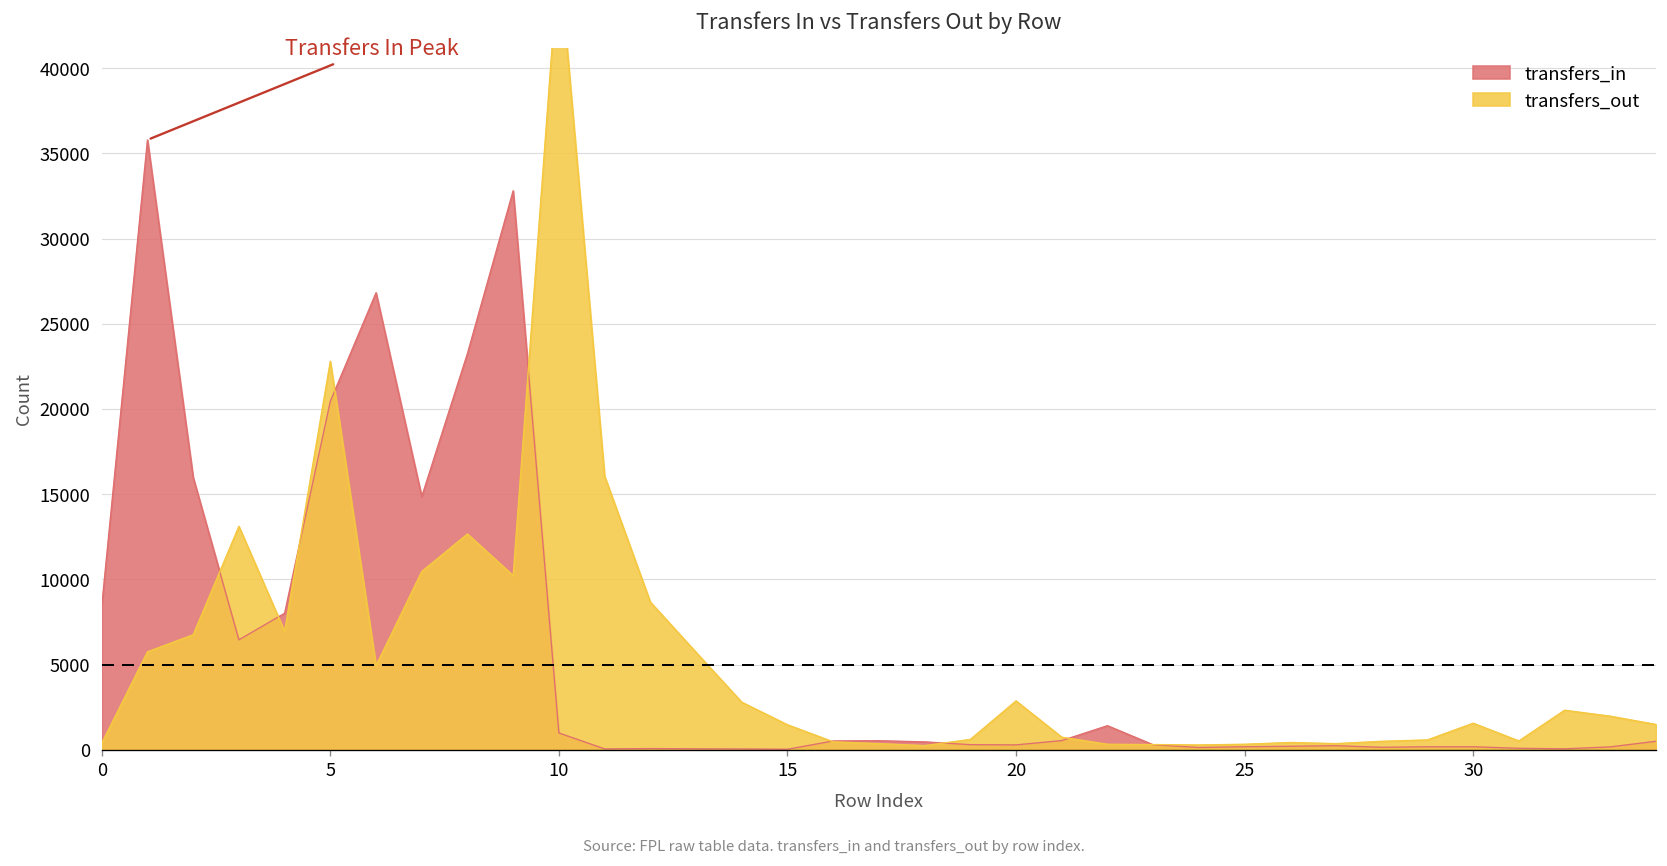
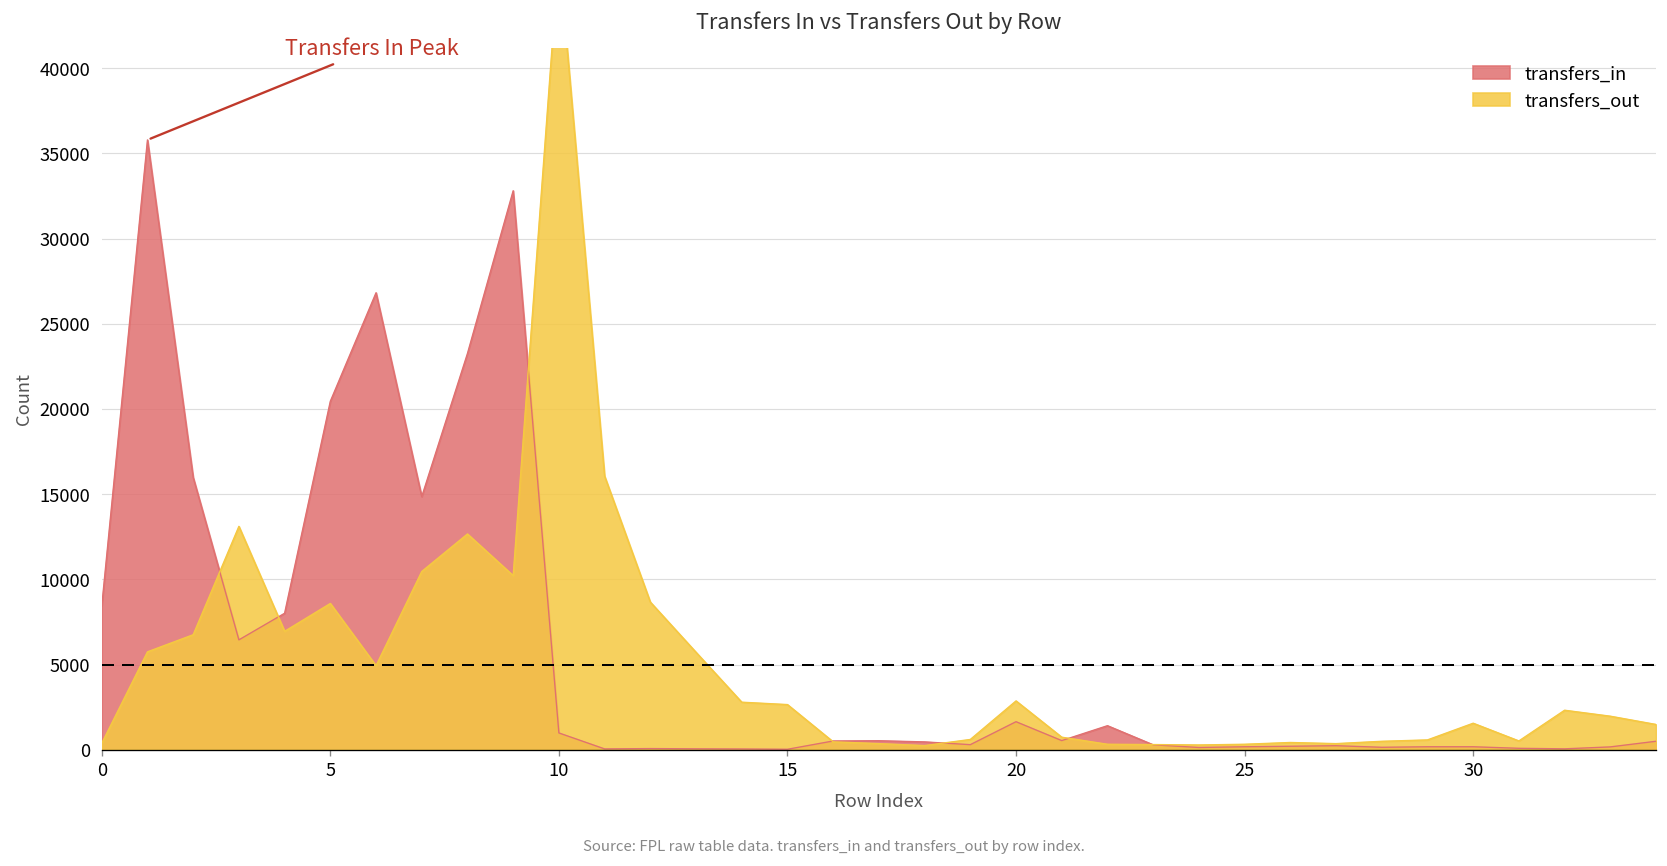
transfers_out, 5: 22800 -> 8600
transfers_out, 15: 1500 -> 2700
transfers_in, 20: 300 -> 1600
